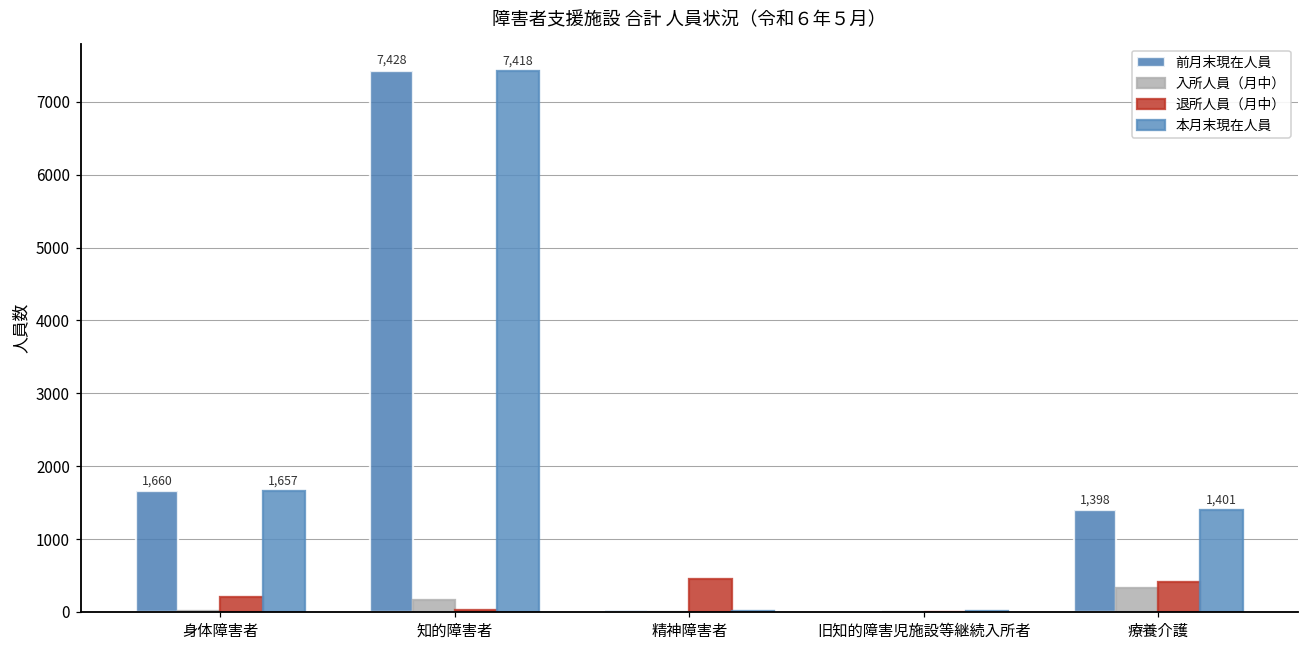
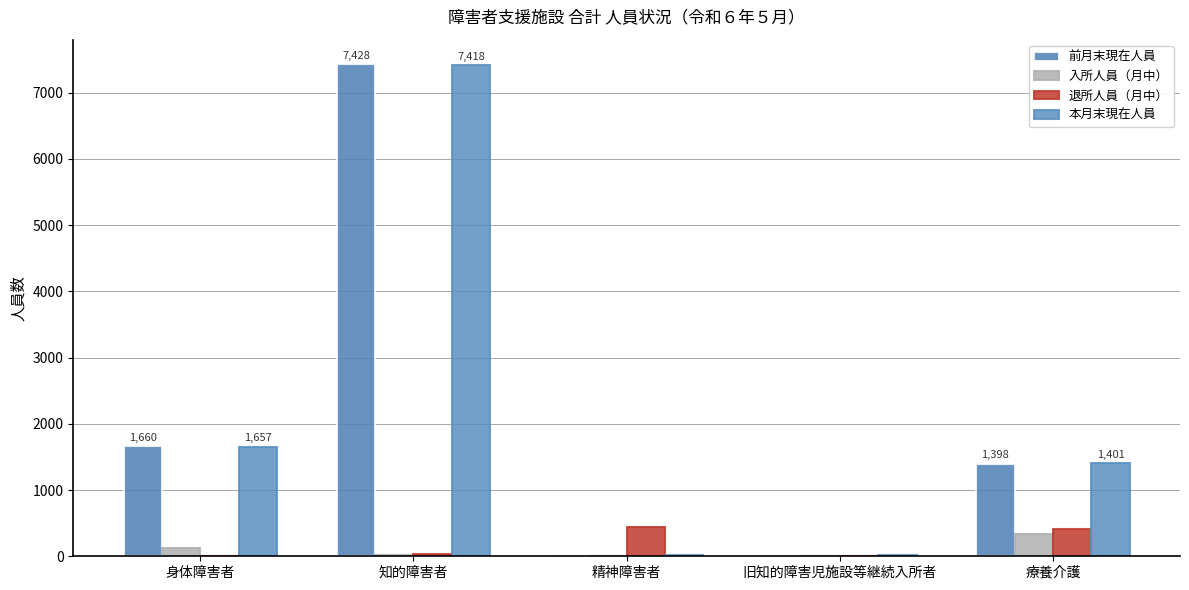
入所人員（月中）, 身体障害者: 0 -> 100
退所人員（月中）, 身体障害者: 200 -> 0
入所人員（月中）, 知的障害者: 200 -> 0
